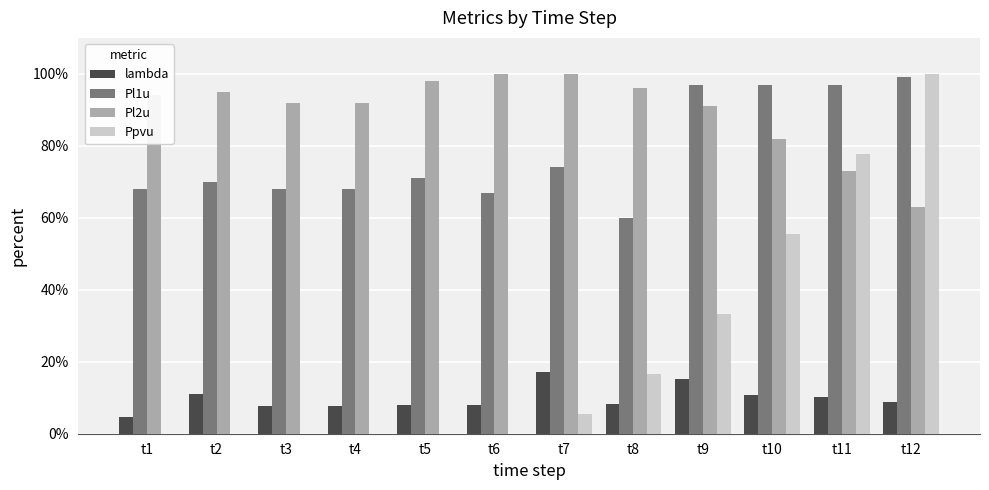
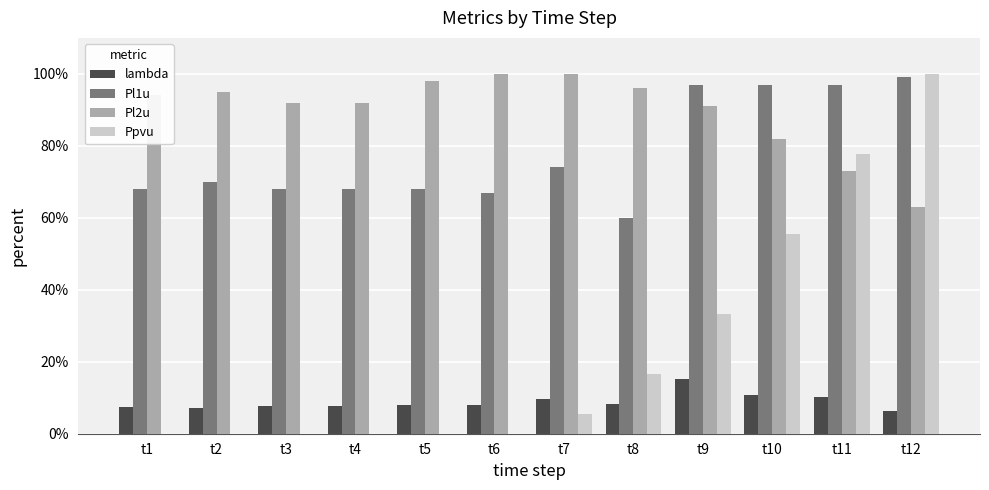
lambda, t1: 5% -> 7%
lambda, t2: 11% -> 7%
Pl1u, t5: 71% -> 68%
lambda, t7: 17% -> 10%
lambda, t12: 9% -> 6%
